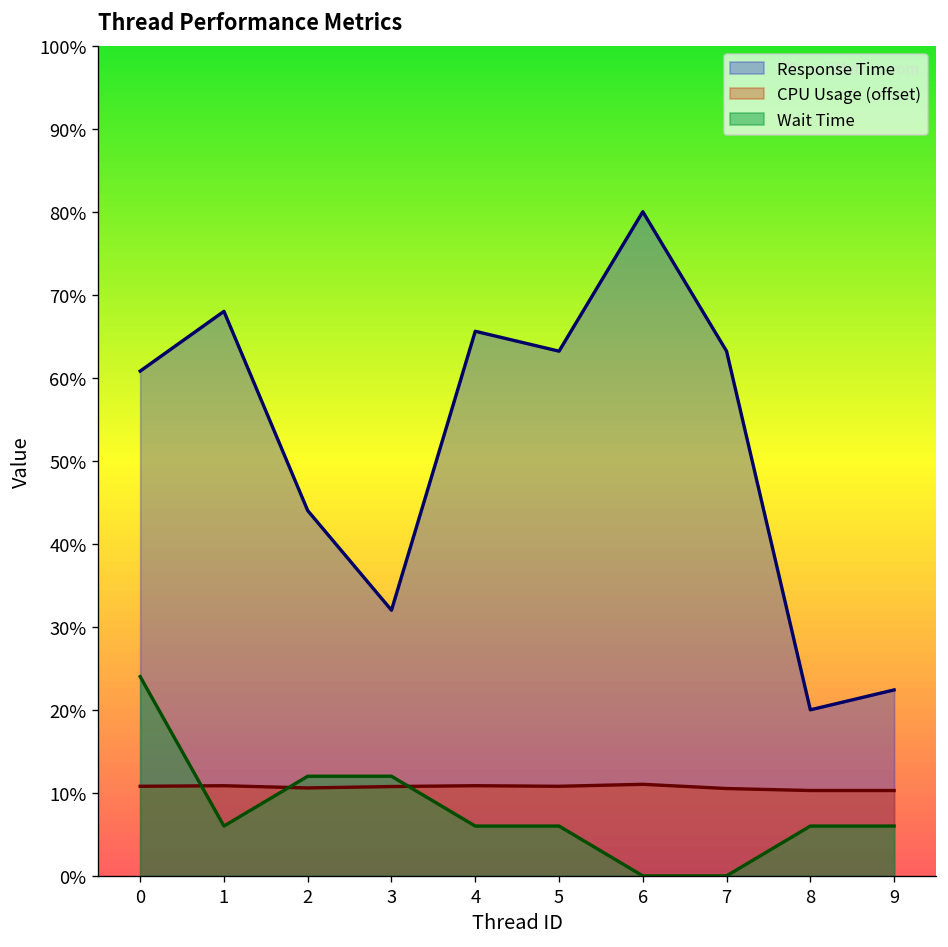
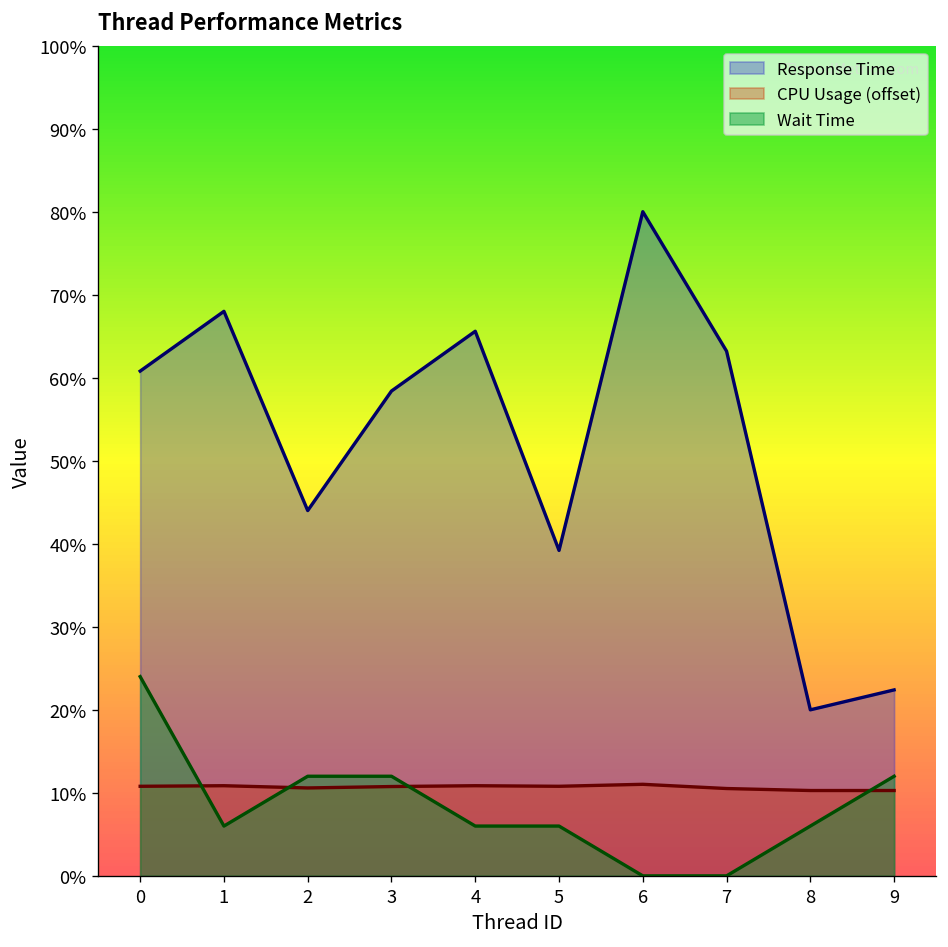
Response Time, 3: 32% -> 58%
Response Time, 5: 63% -> 39%
Wait Time, 9: 6% -> 12%
